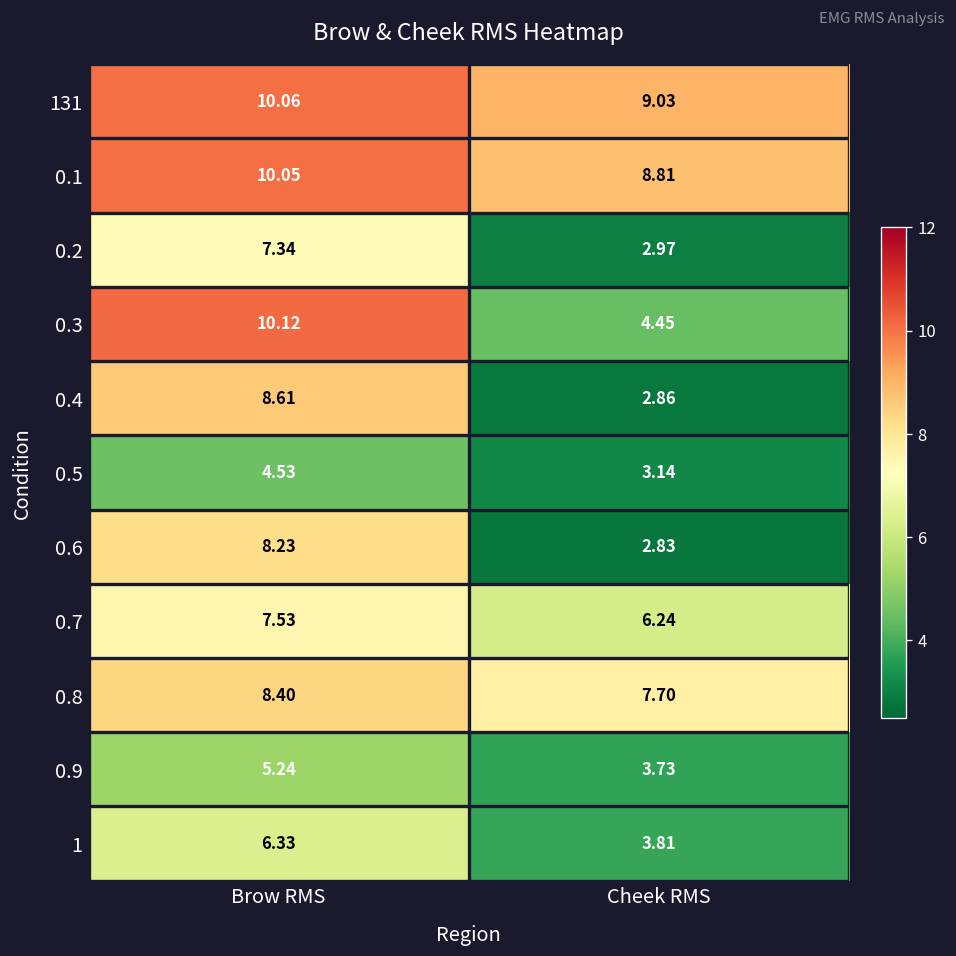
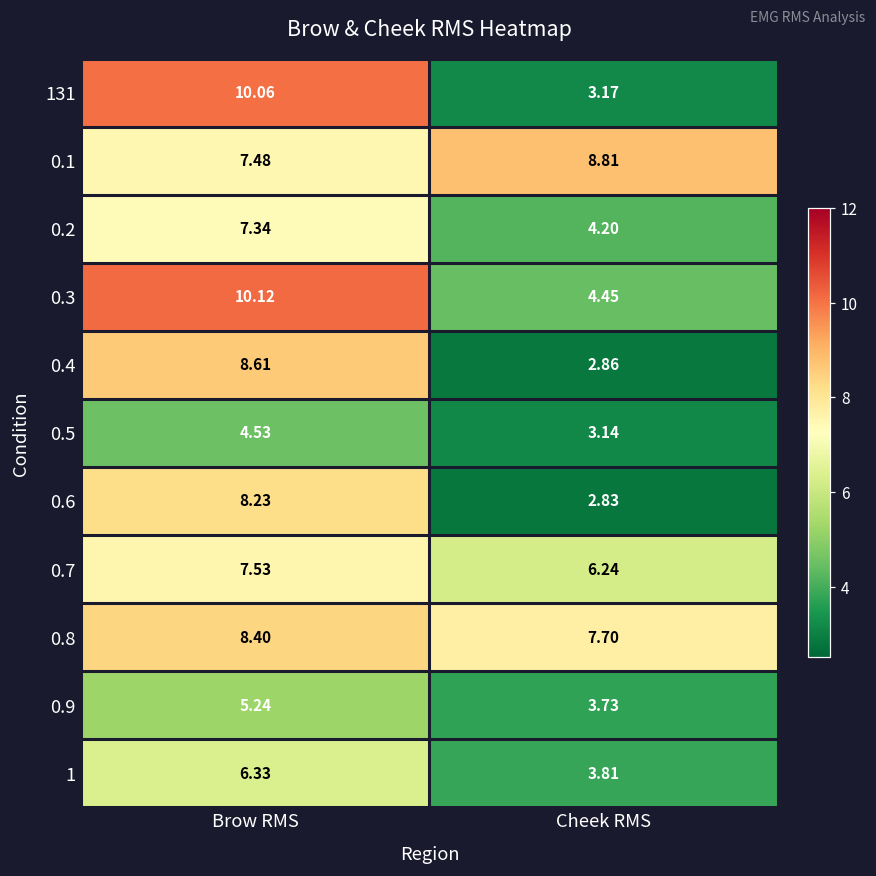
131, Cheek RMS: 9.03 -> 3.17
0.1, Brow RMS: 10.05 -> 7.48
0.2, Cheek RMS: 2.97 -> 4.20
